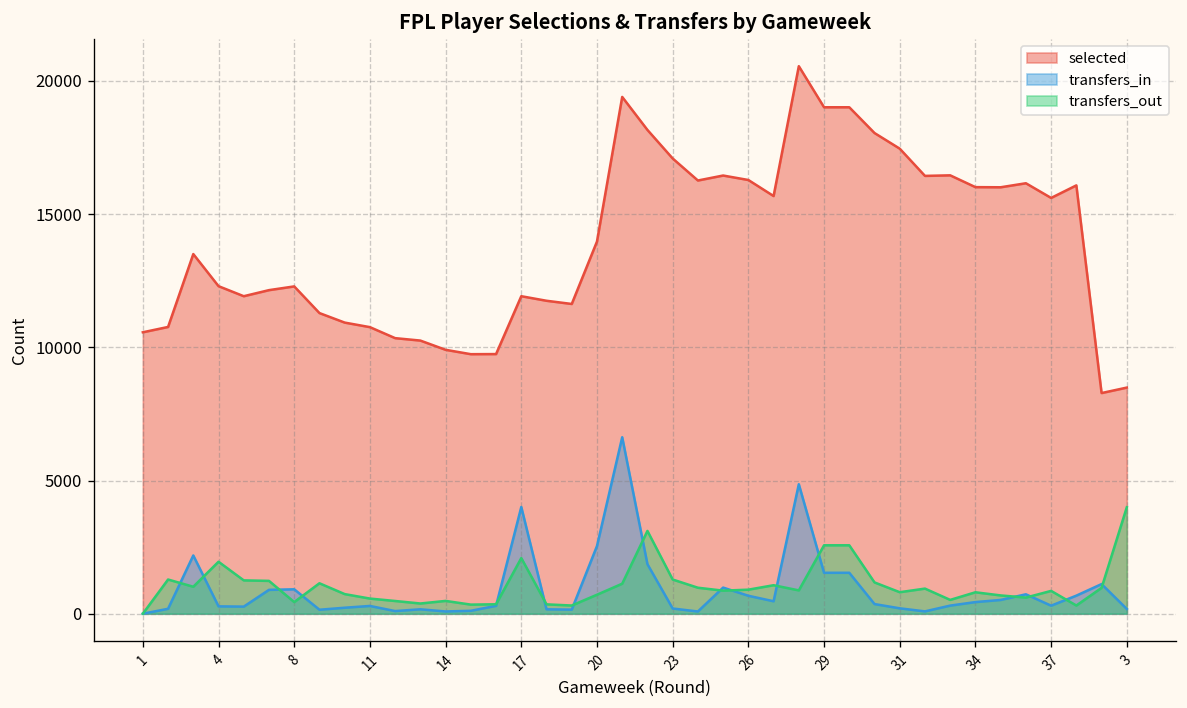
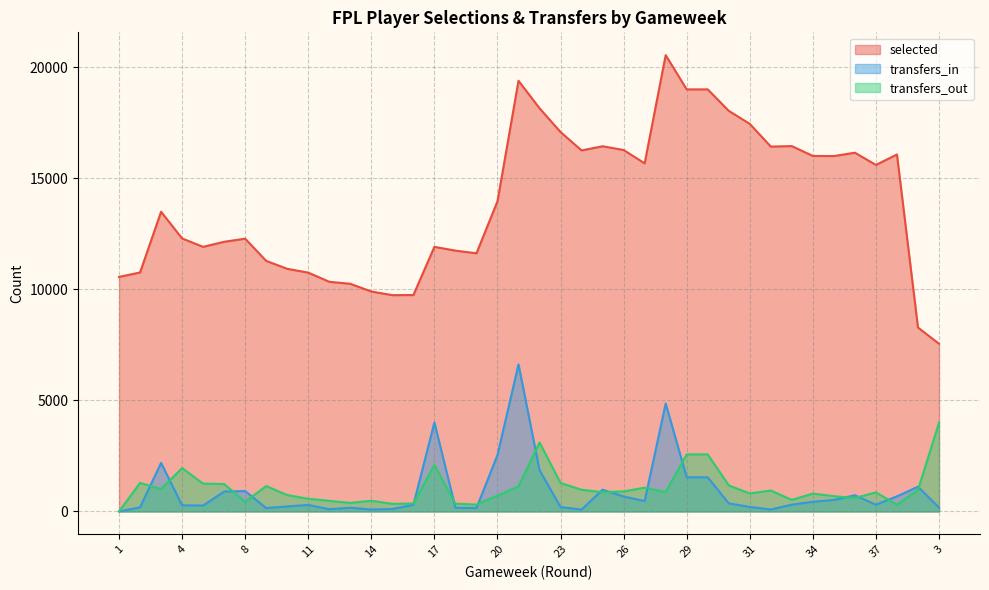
selected, 3: 8500 -> 7600
